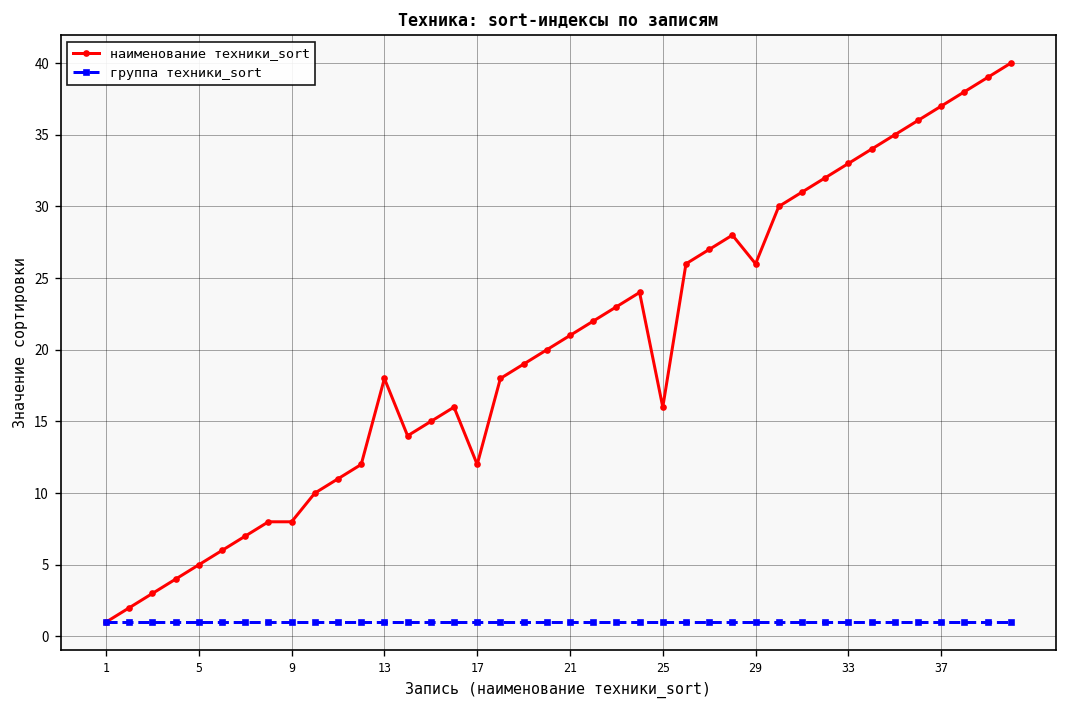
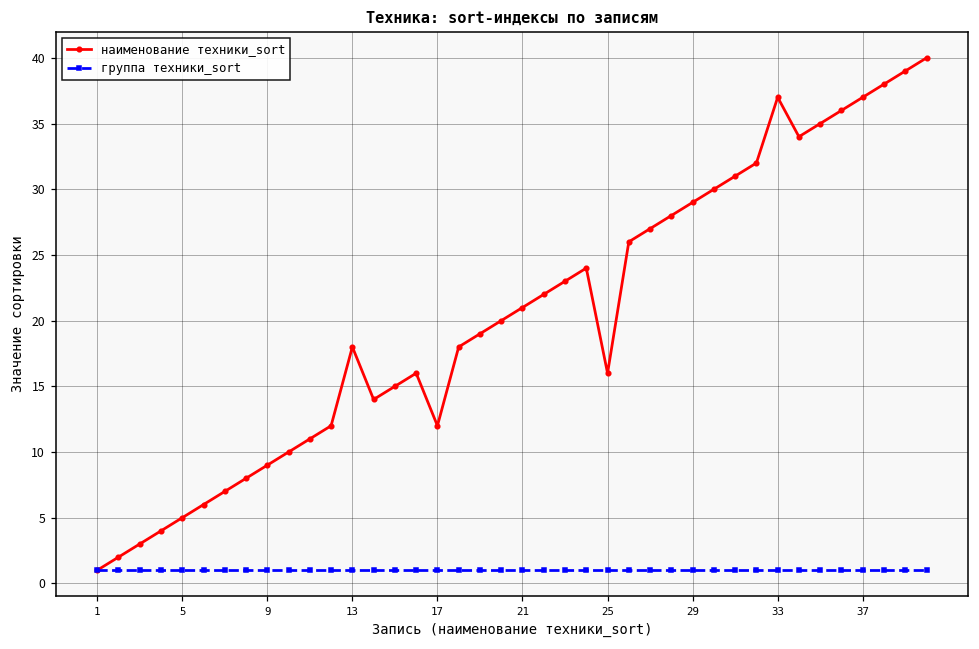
наименование техники_sort, 9: 8 -> 9
наименование техники_sort, 29: 26 -> 29
наименование техники_sort, 33: 33 -> 37
